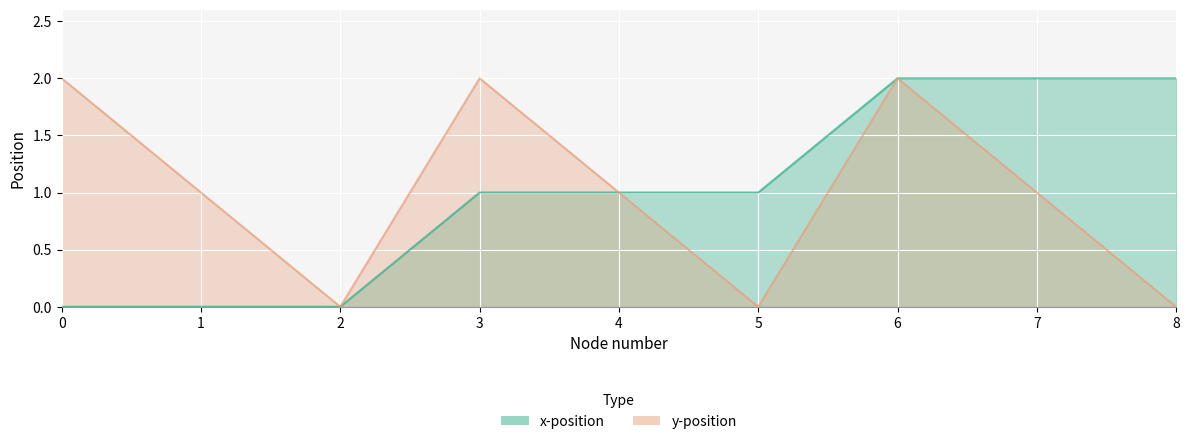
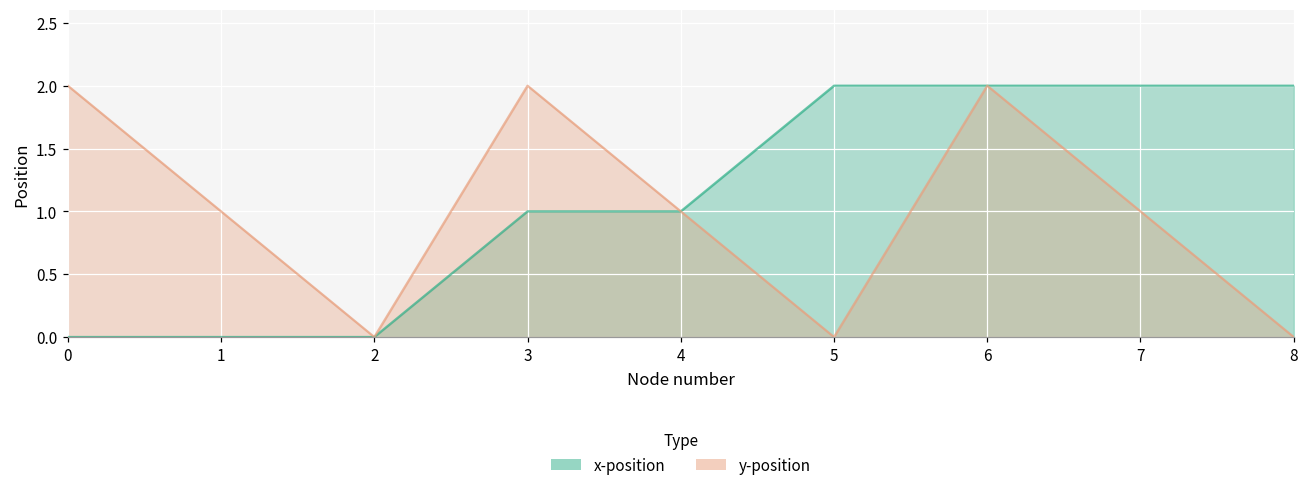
x-position, 5: 1 -> 2
